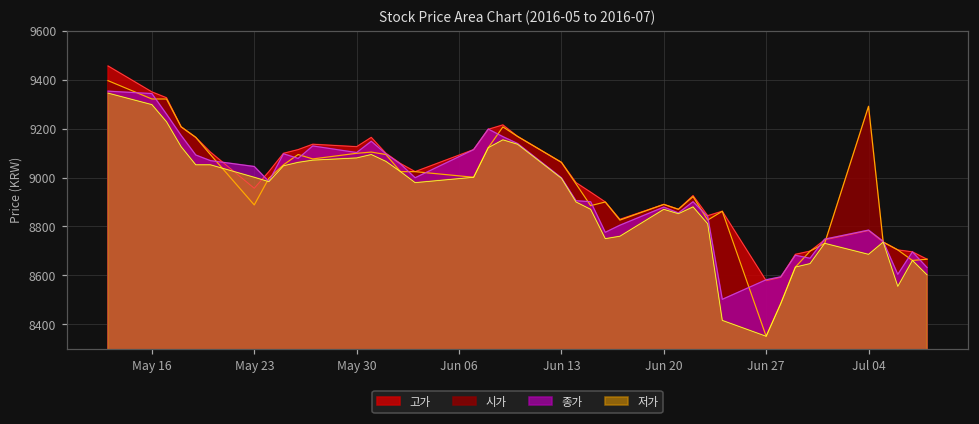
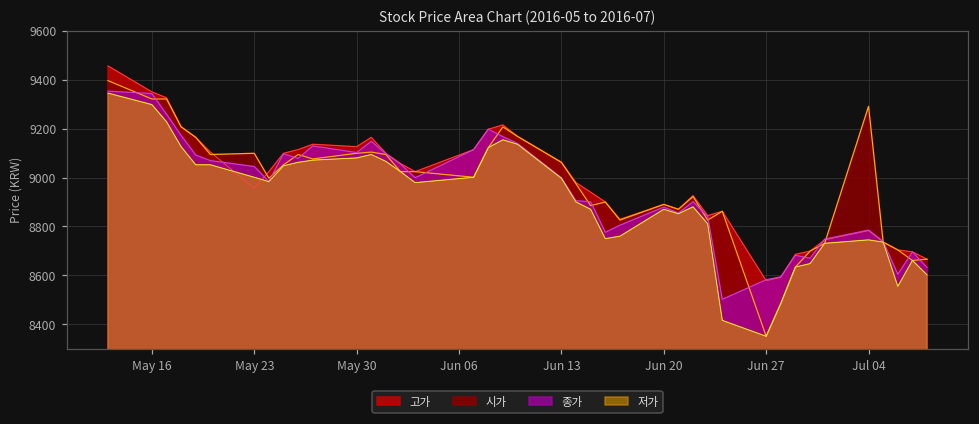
시가, May 23: 8890 -> 9100
저가, Jul 04: 8690 -> 8750
